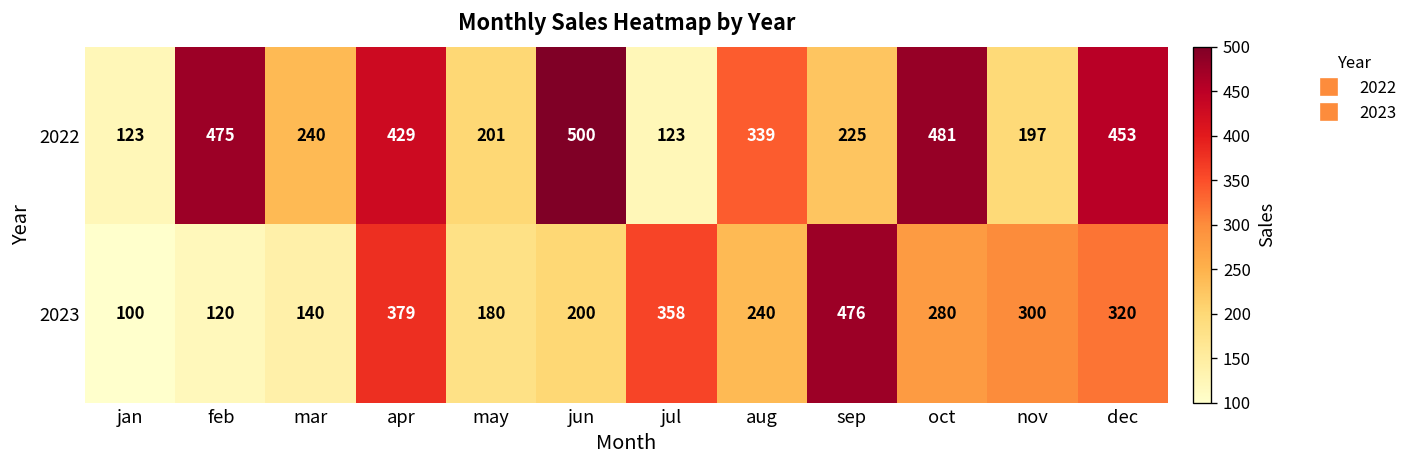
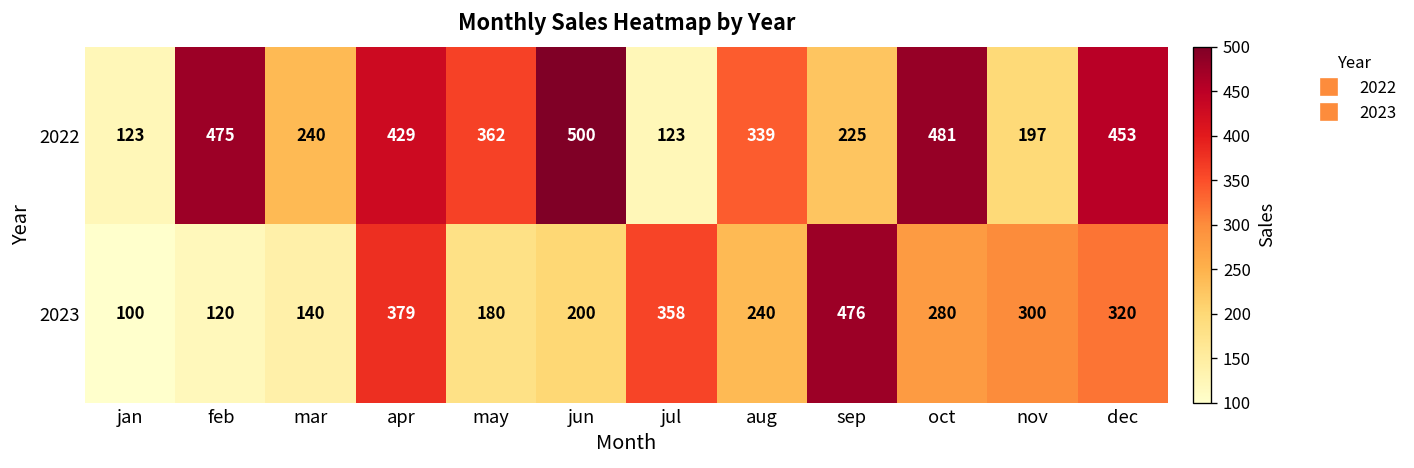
2022, may: 201 -> 362
